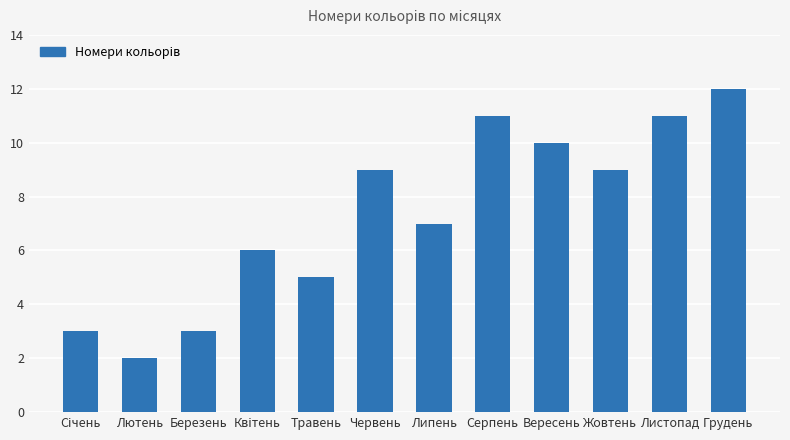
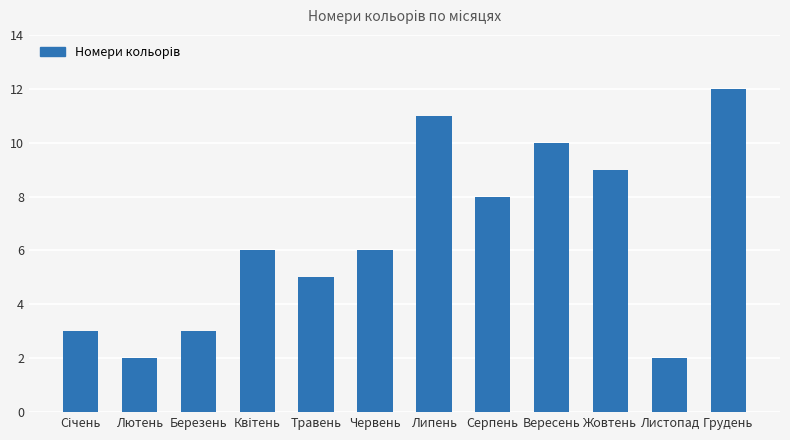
Червень: 9 -> 6
Липень: 7 -> 11
Серпень: 11 -> 8
Листопад: 11 -> 2
